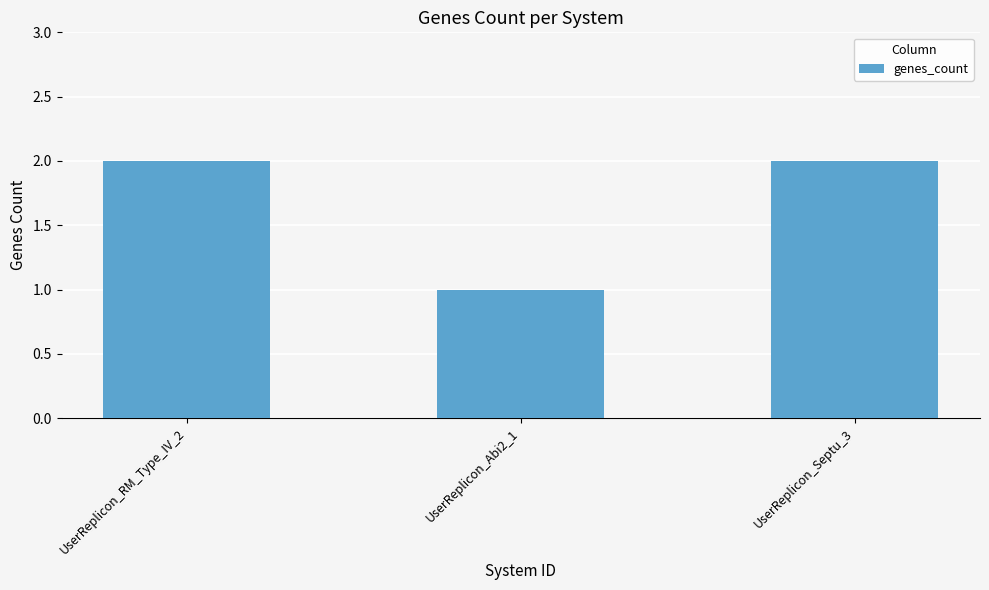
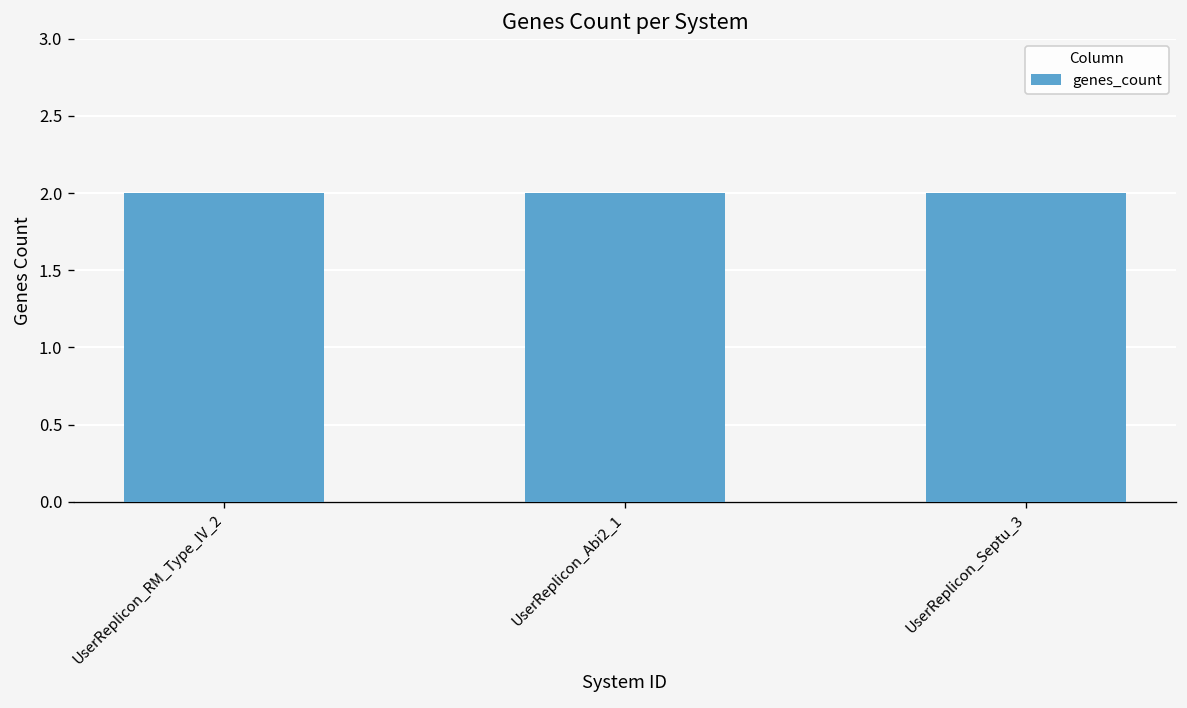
UserReplicon_Abi2_1: 1 -> 2
